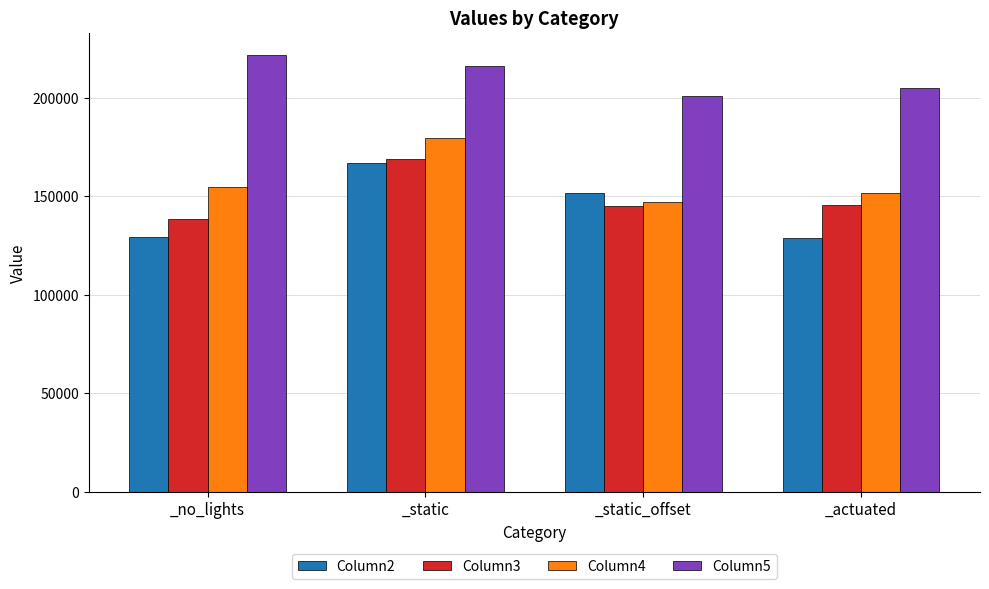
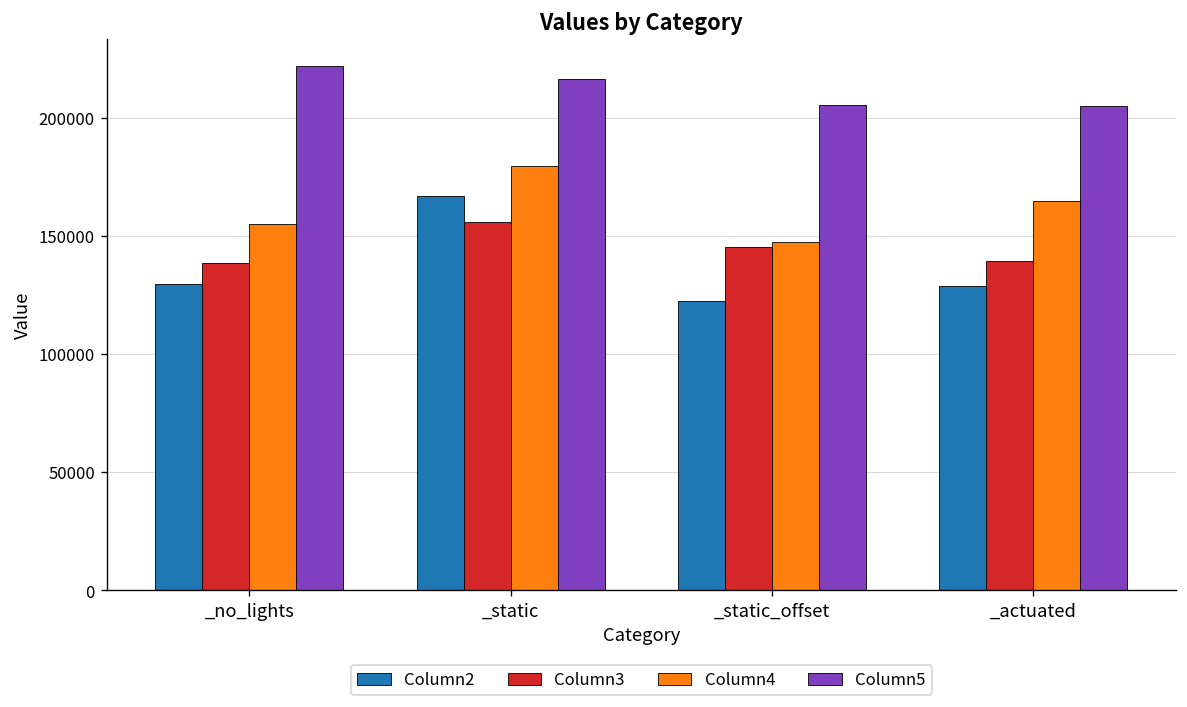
Column3, _static: 169000 -> 156000
Column2, _static_offset: 152000 -> 123000
Column5, _static_offset: 201000 -> 205000
Column3, _actuated: 146000 -> 139000
Column4, _actuated: 152000 -> 165000
